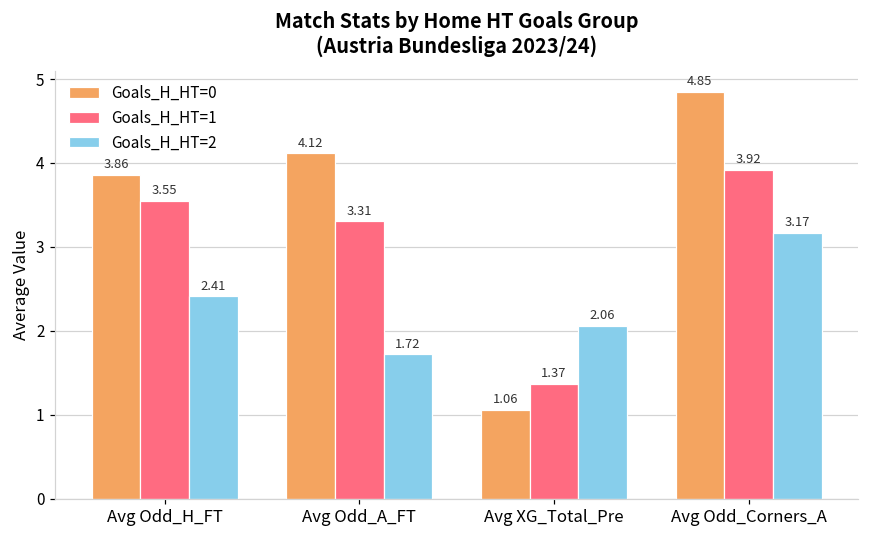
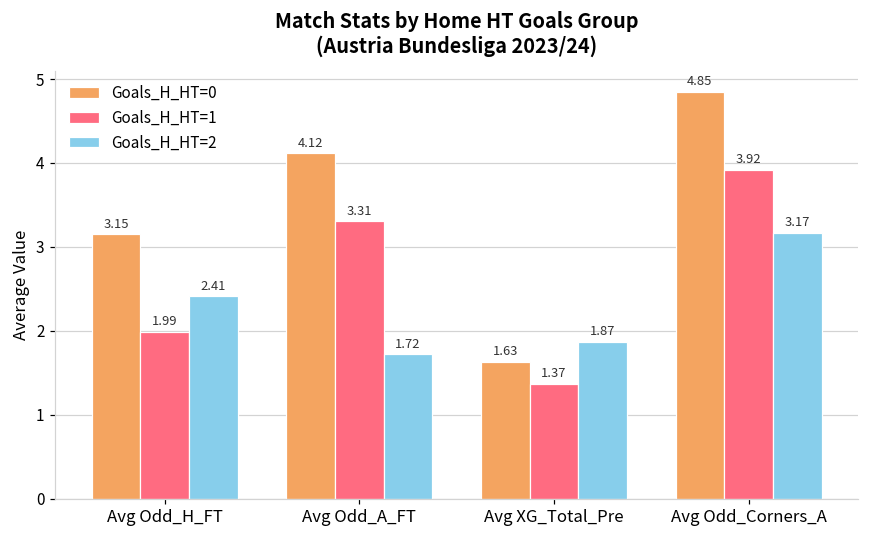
Goals_H_HT=0, Avg Odd_H_FT: 3.86 -> 3.15
Goals_H_HT=1, Avg Odd_H_FT: 3.55 -> 1.99
Goals_H_HT=0, Avg XG_Total_Pre: 1.06 -> 1.63
Goals_H_HT=2, Avg XG_Total_Pre: 2.06 -> 1.87
